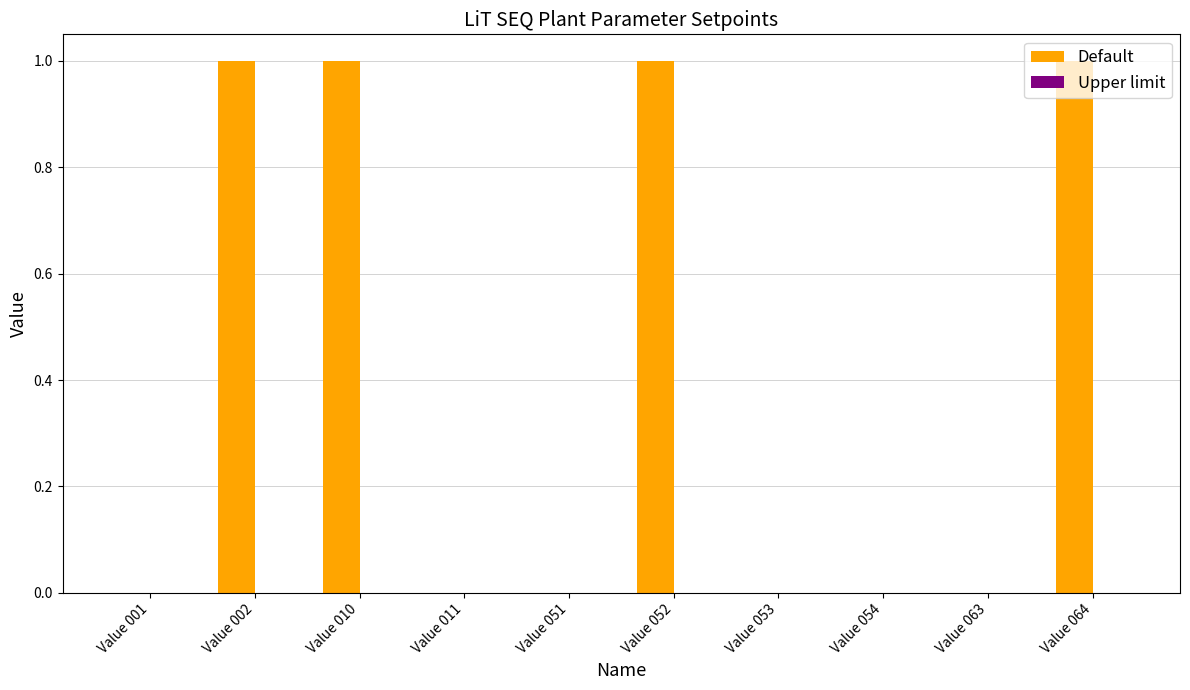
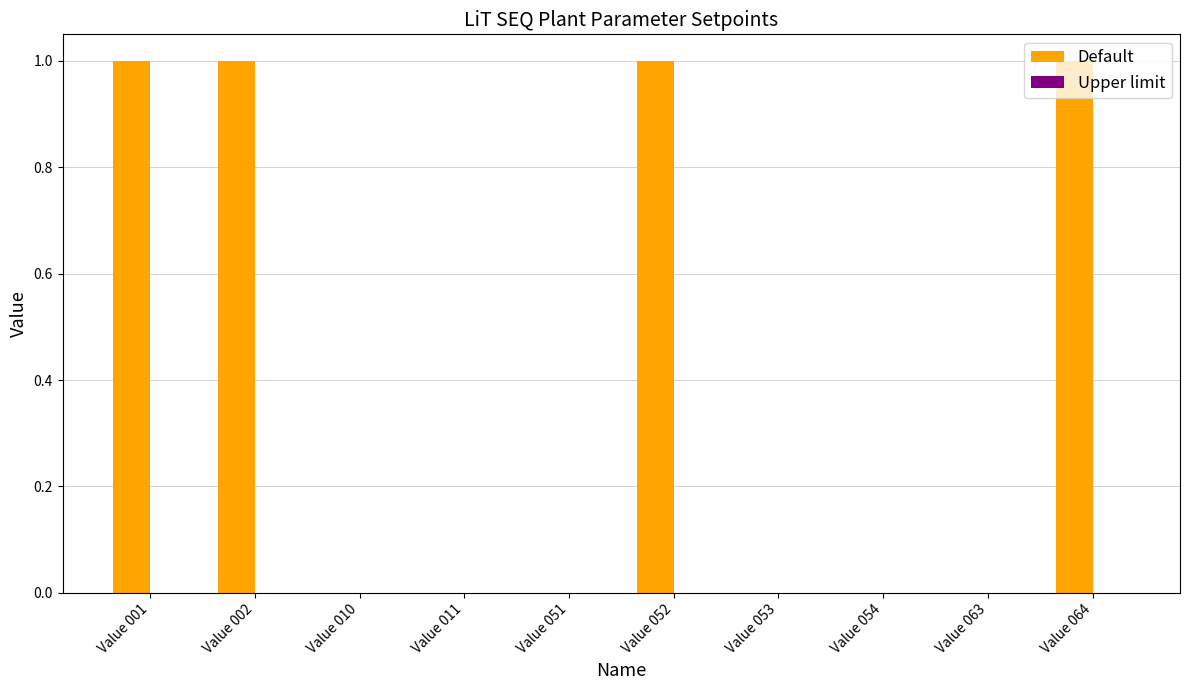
Default, Value 001: 0 -> 1
Default, Value 010: 1 -> 0
